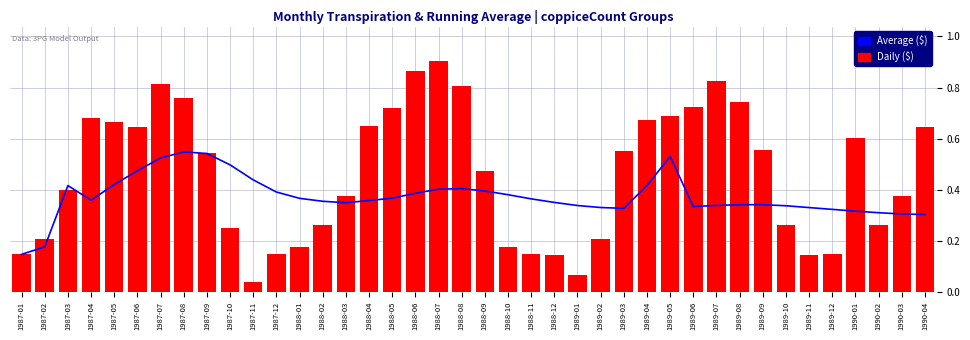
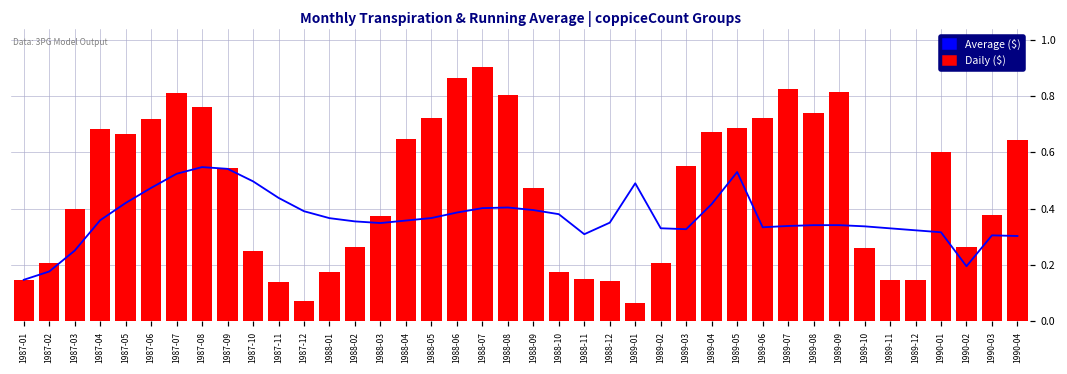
Average ($), 1987-03: 0.42 -> 0.25
Daily ($), 1987-06: 0.64 -> 0.72
Daily ($), 1987-11: 0.04 -> 0.14
Daily ($), 1987-12: 0.15 -> 0.07
Average ($), 1988-11: 0.36 -> 0.31
Average ($), 1989-01: 0.34 -> 0.49
Daily ($), 1989-09: 0.55 -> 0.82
Average ($), 1990-02: 0.31 -> 0.19
